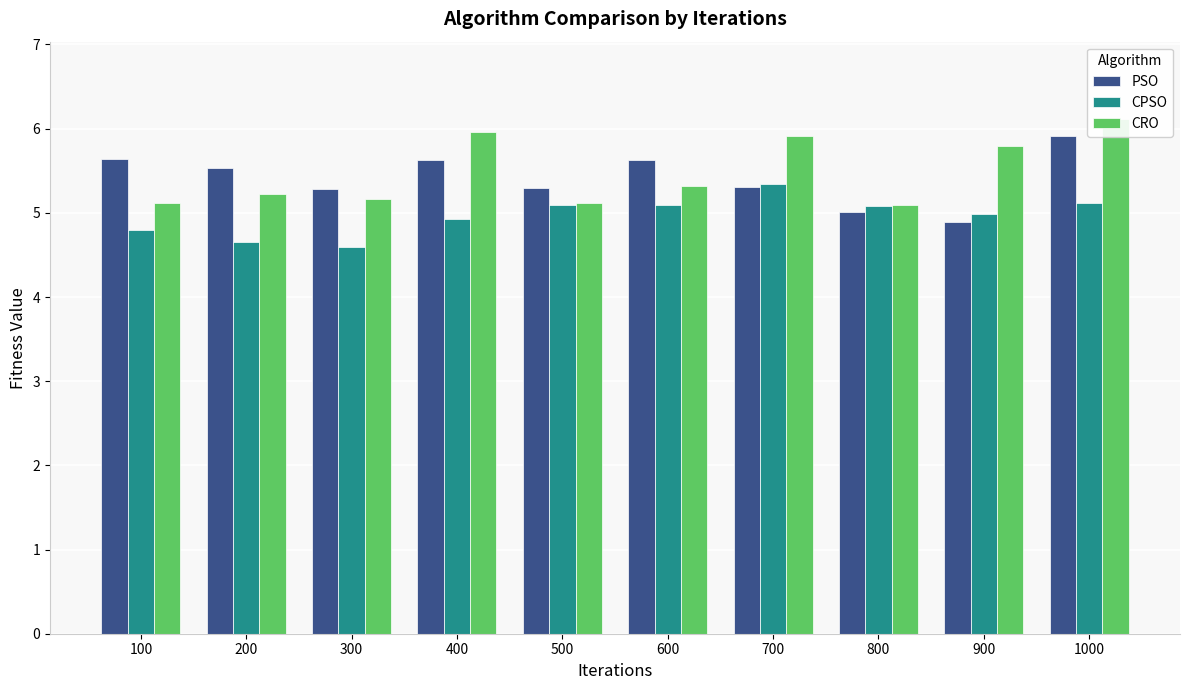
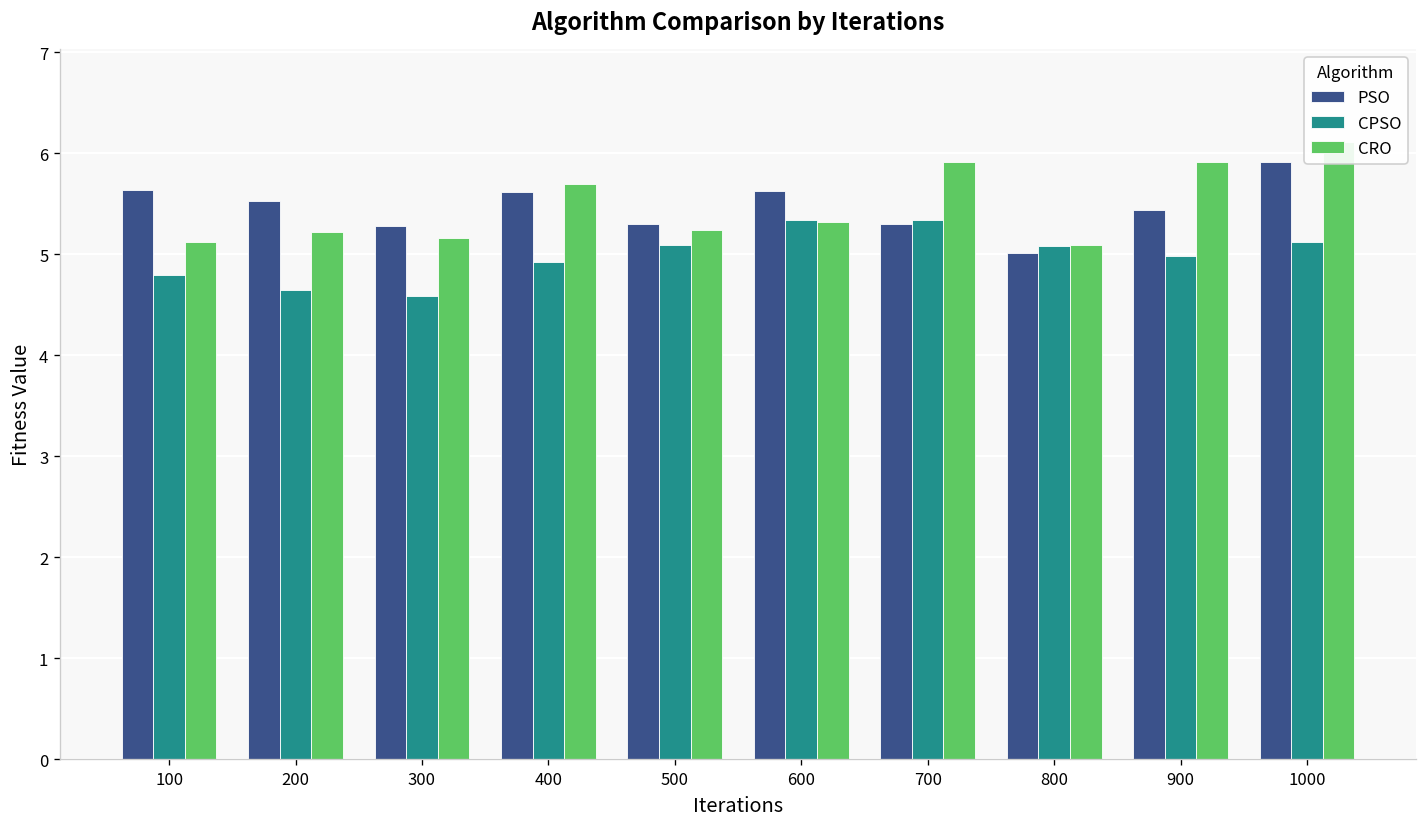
CRO, 400: 6.0 -> 5.7
CRO, 500: 5.1 -> 5.2
CPSO, 600: 5.1 -> 5.3
PSO, 900: 4.9 -> 5.4
CRO, 900: 5.8 -> 5.9
